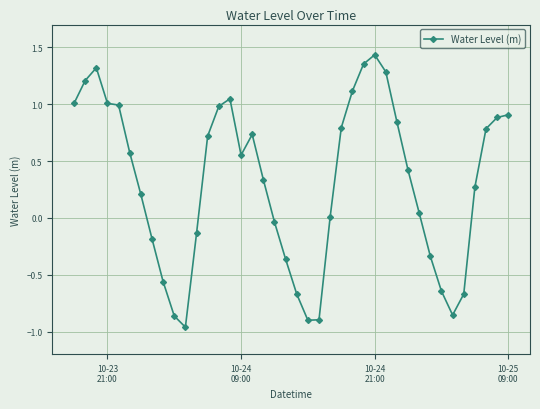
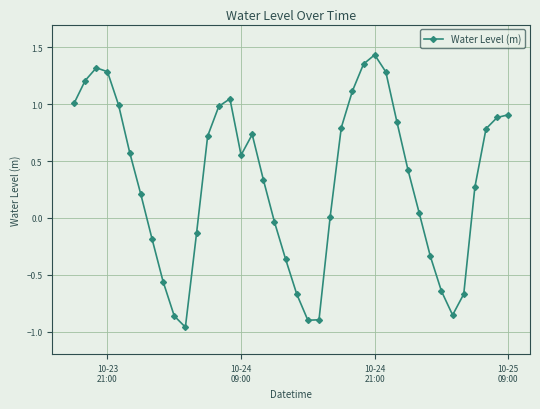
10-23 21:00: 1.01 -> 1.29
